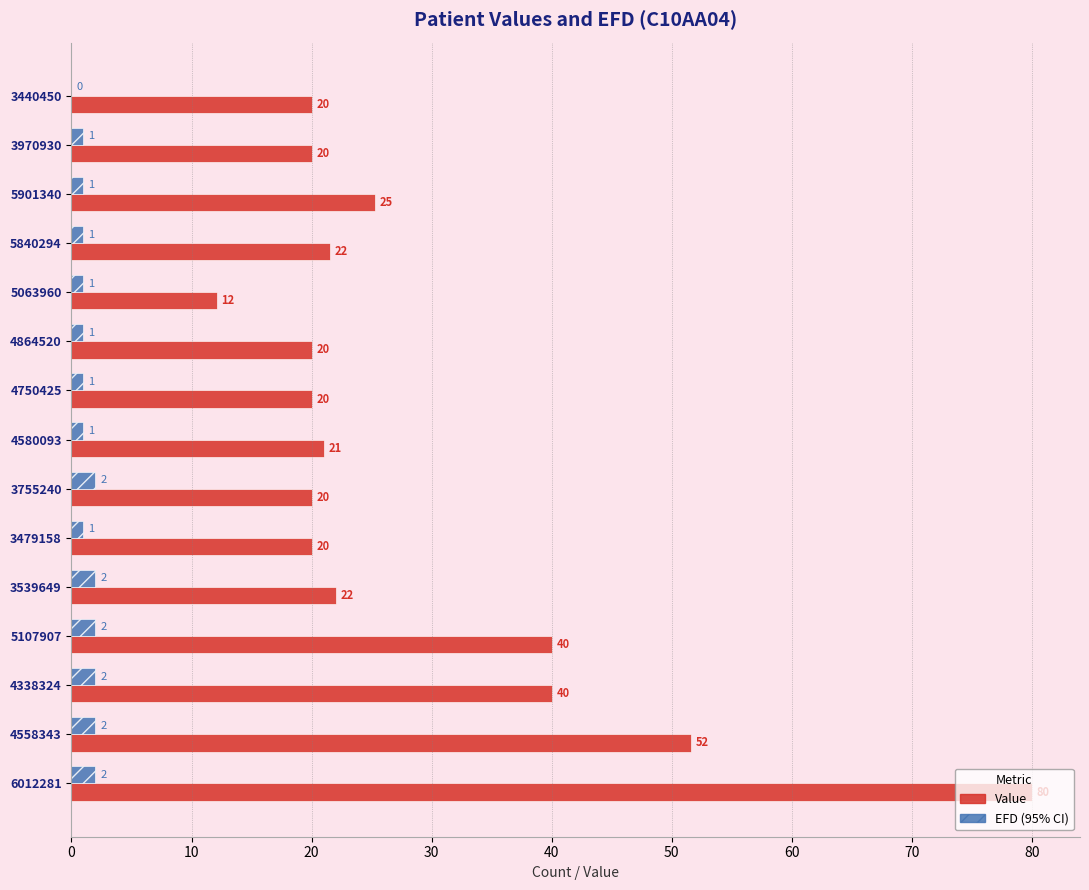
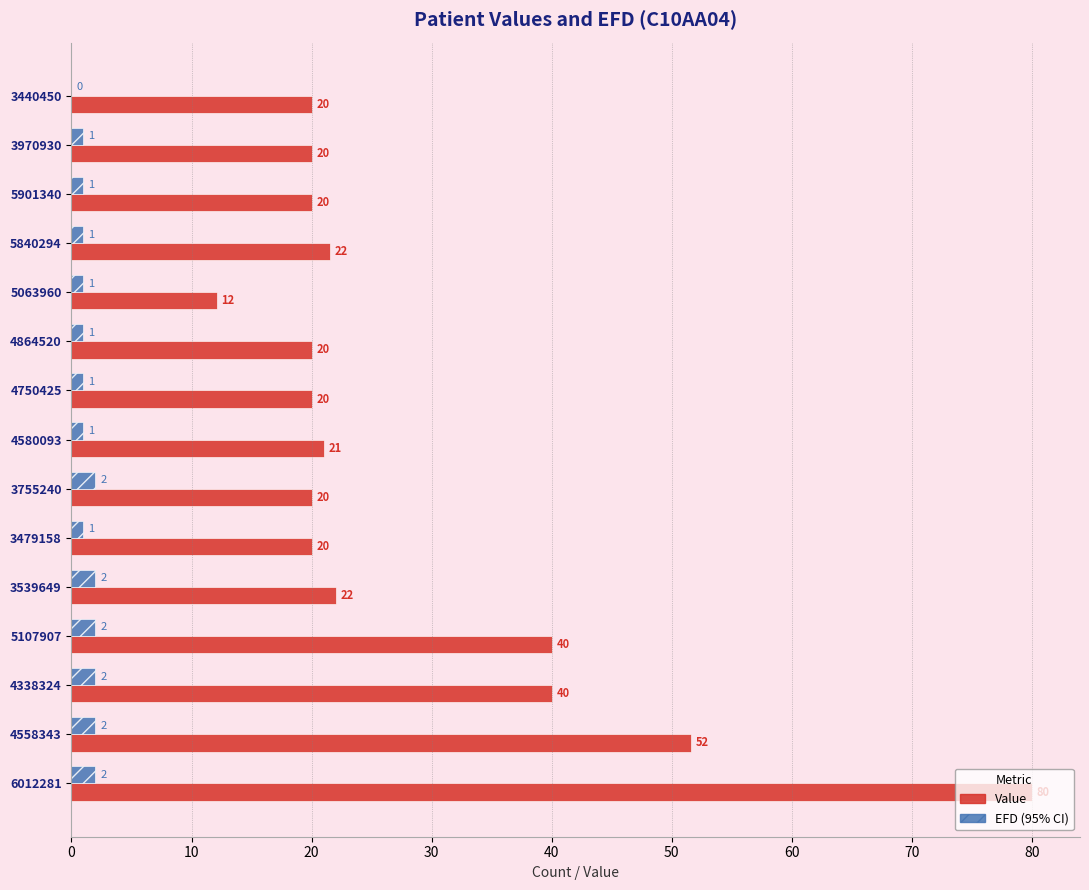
Value, 5901340: 25 -> 20
